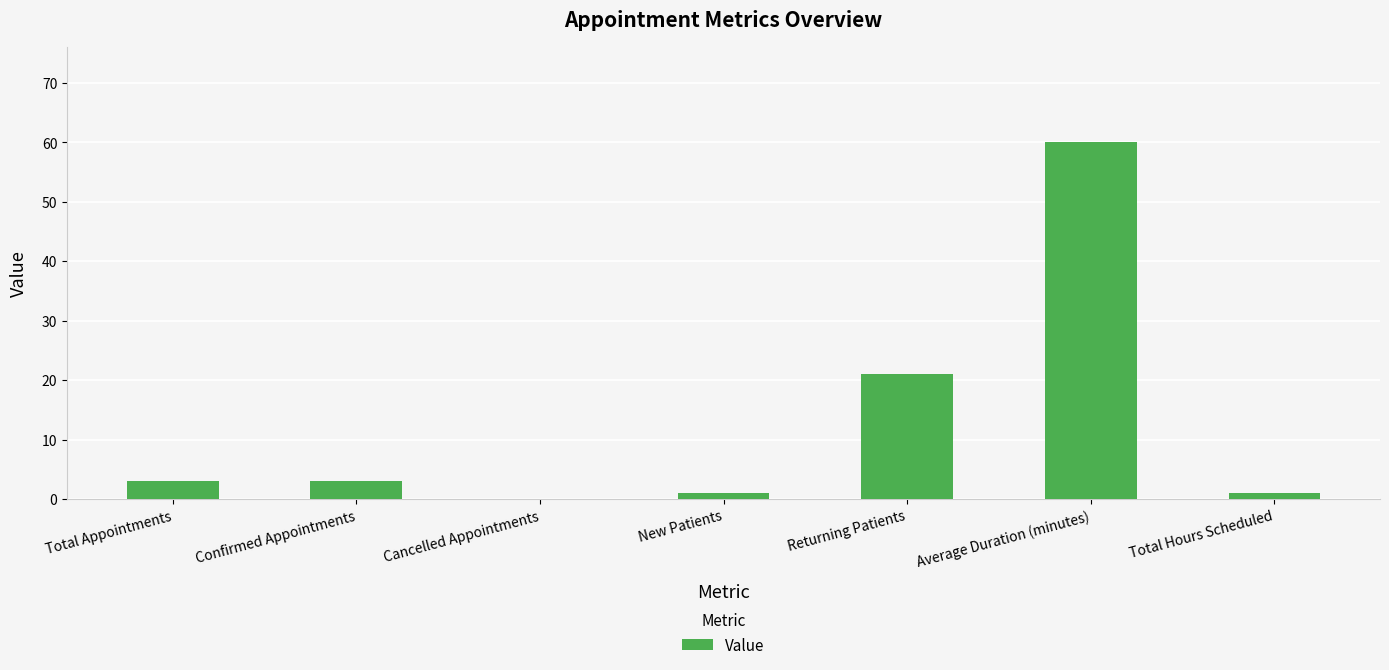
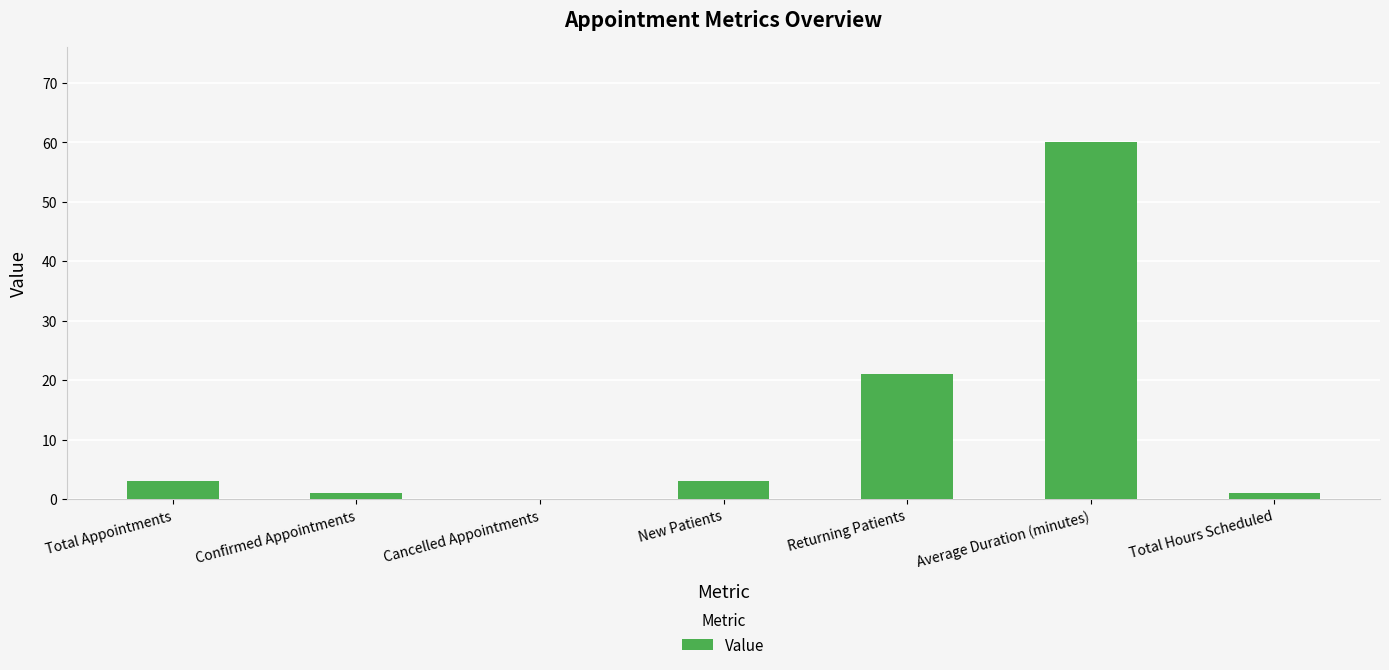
Confirmed Appointments: 3 -> 1
New Patients: 1 -> 3
